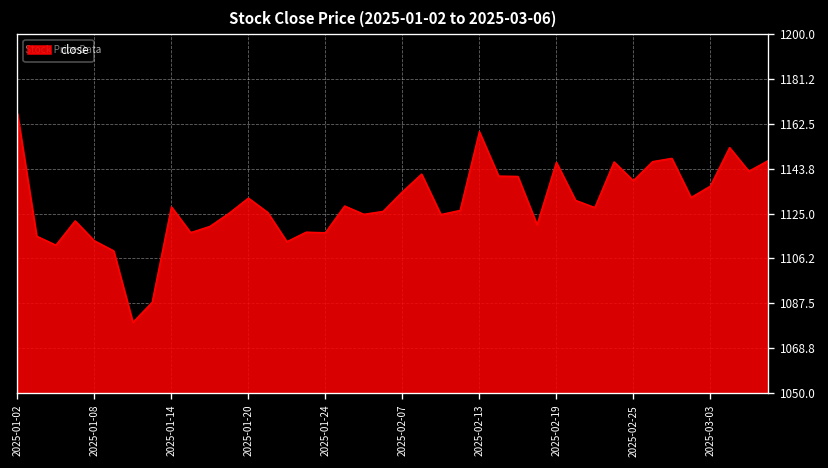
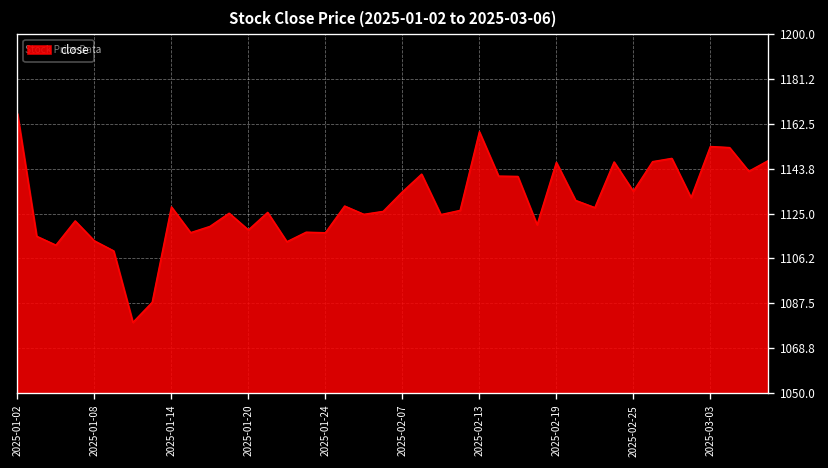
2025-01-20: 1131 -> 1118
2025-02-25: 1139 -> 1134
2025-03-03: 1136 -> 1153
